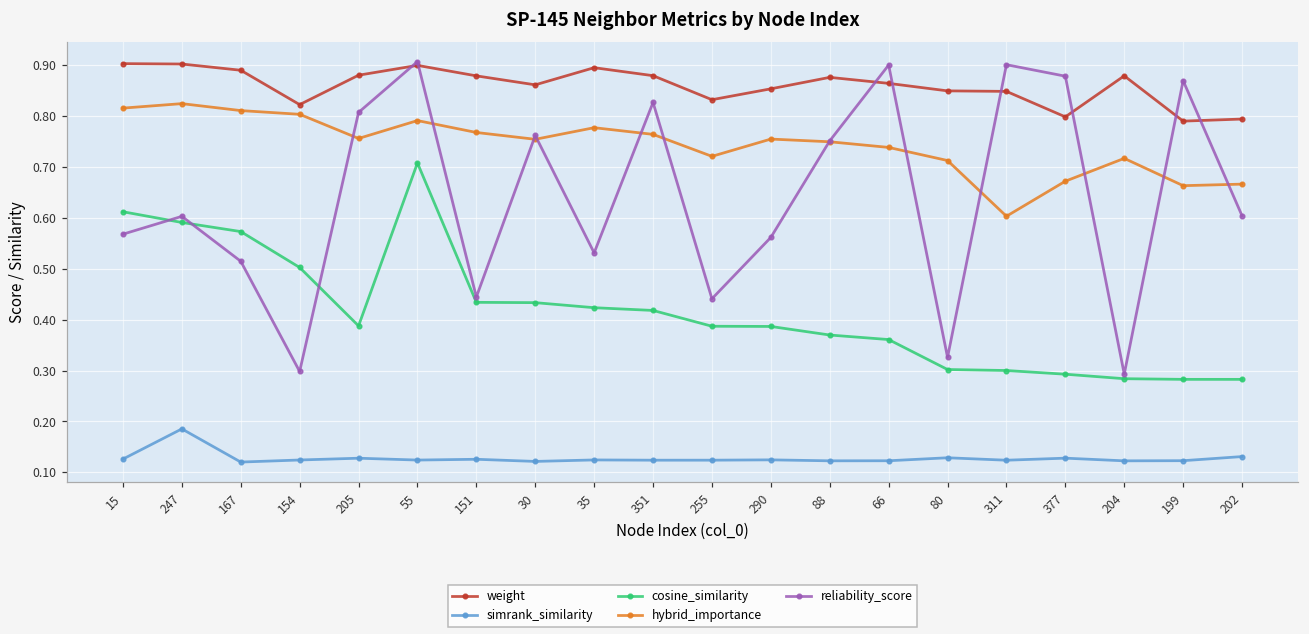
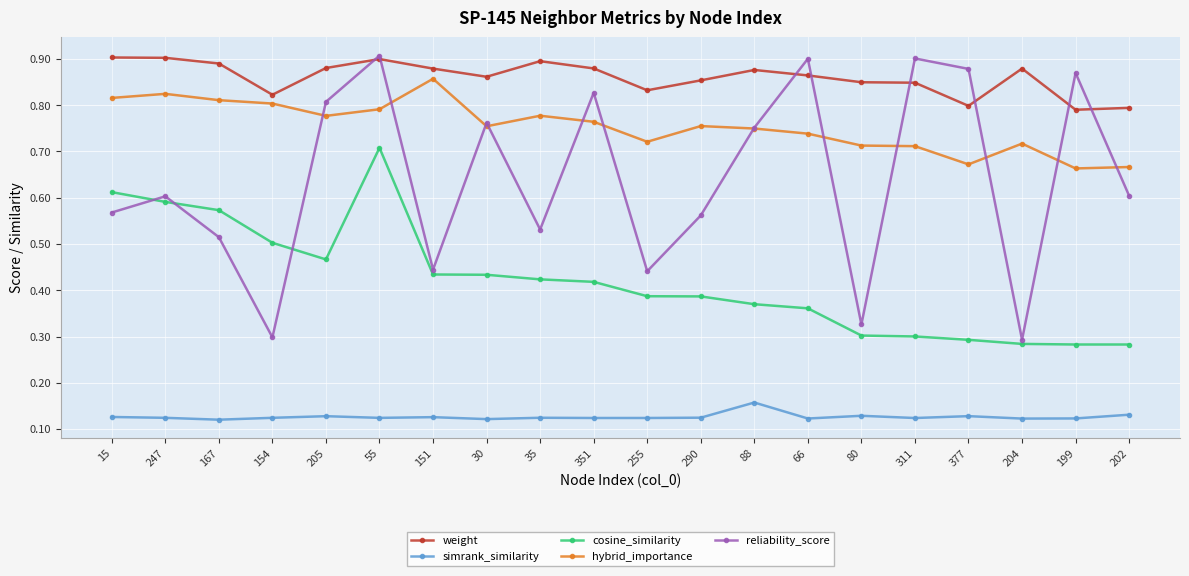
simrank_similarity, 247: 0.19 -> 0.12
cosine_similarity, 205: 0.39 -> 0.47
hybrid_importance, 205: 0.76 -> 0.78
hybrid_importance, 151: 0.77 -> 0.86
simrank_similarity, 88: 0.12 -> 0.16
hybrid_importance, 311: 0.60 -> 0.71
